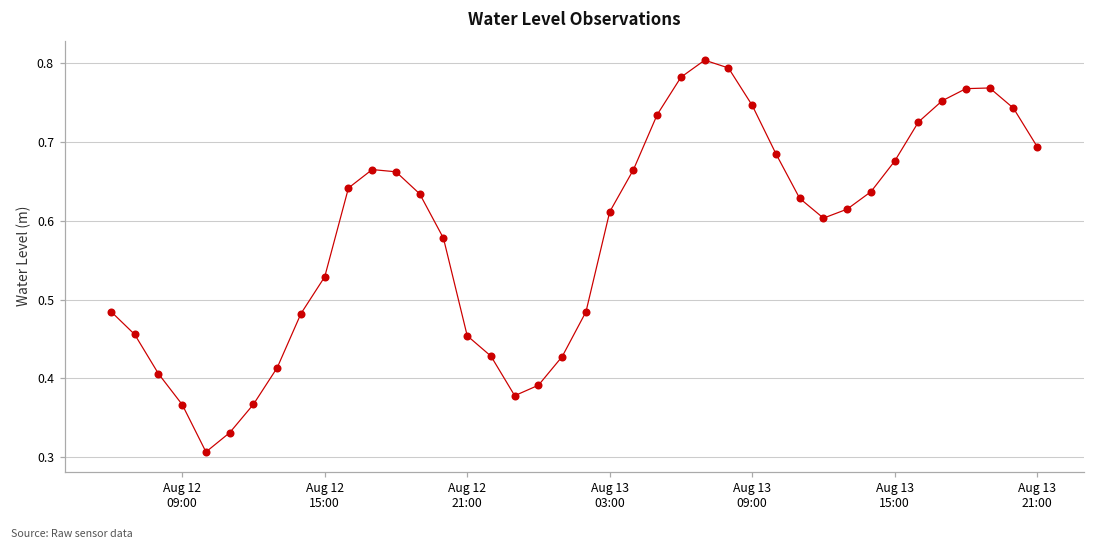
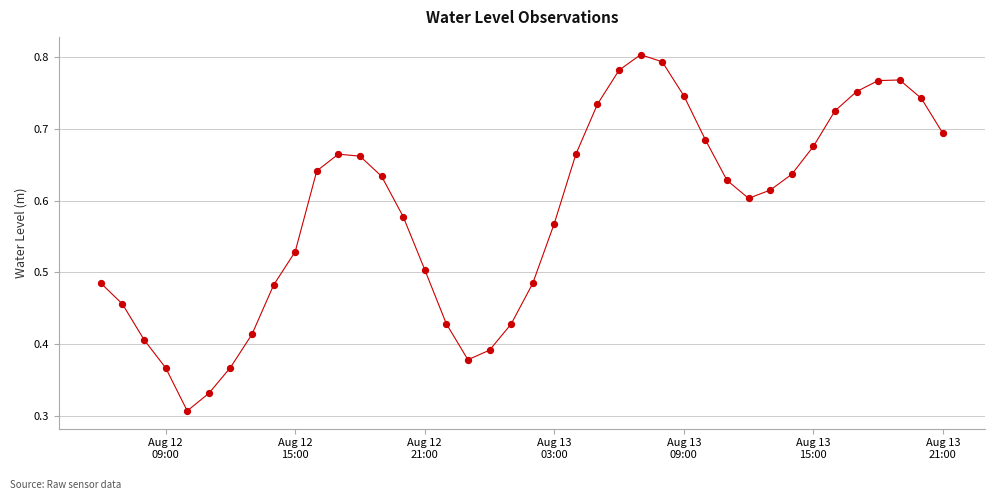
Aug 12 21:00: 0.45 -> 0.50
Aug 13 03:00: 0.61 -> 0.57
